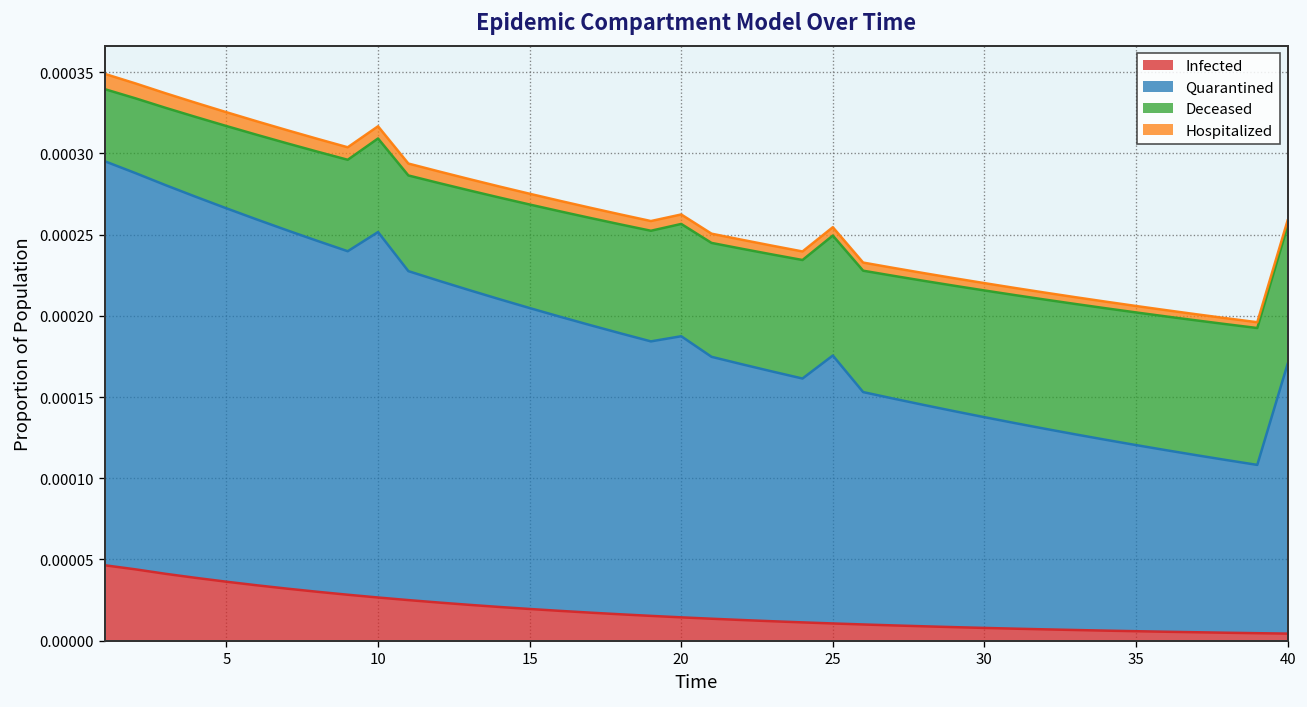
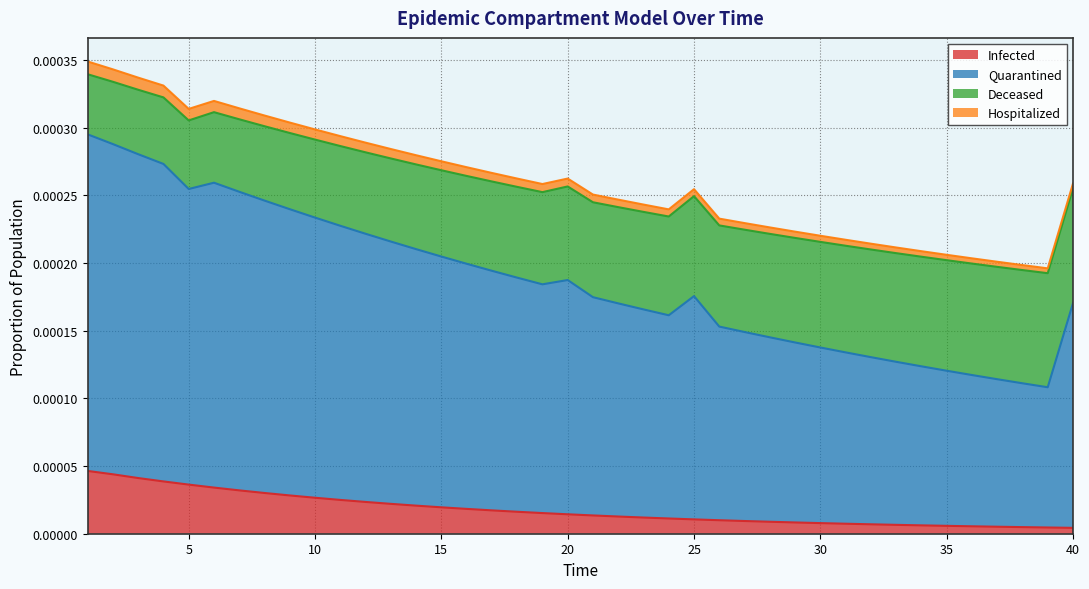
Quarantined, 5: 0.000230 -> 0.000218
Quarantined, 10: 0.000225 -> 0.000207
